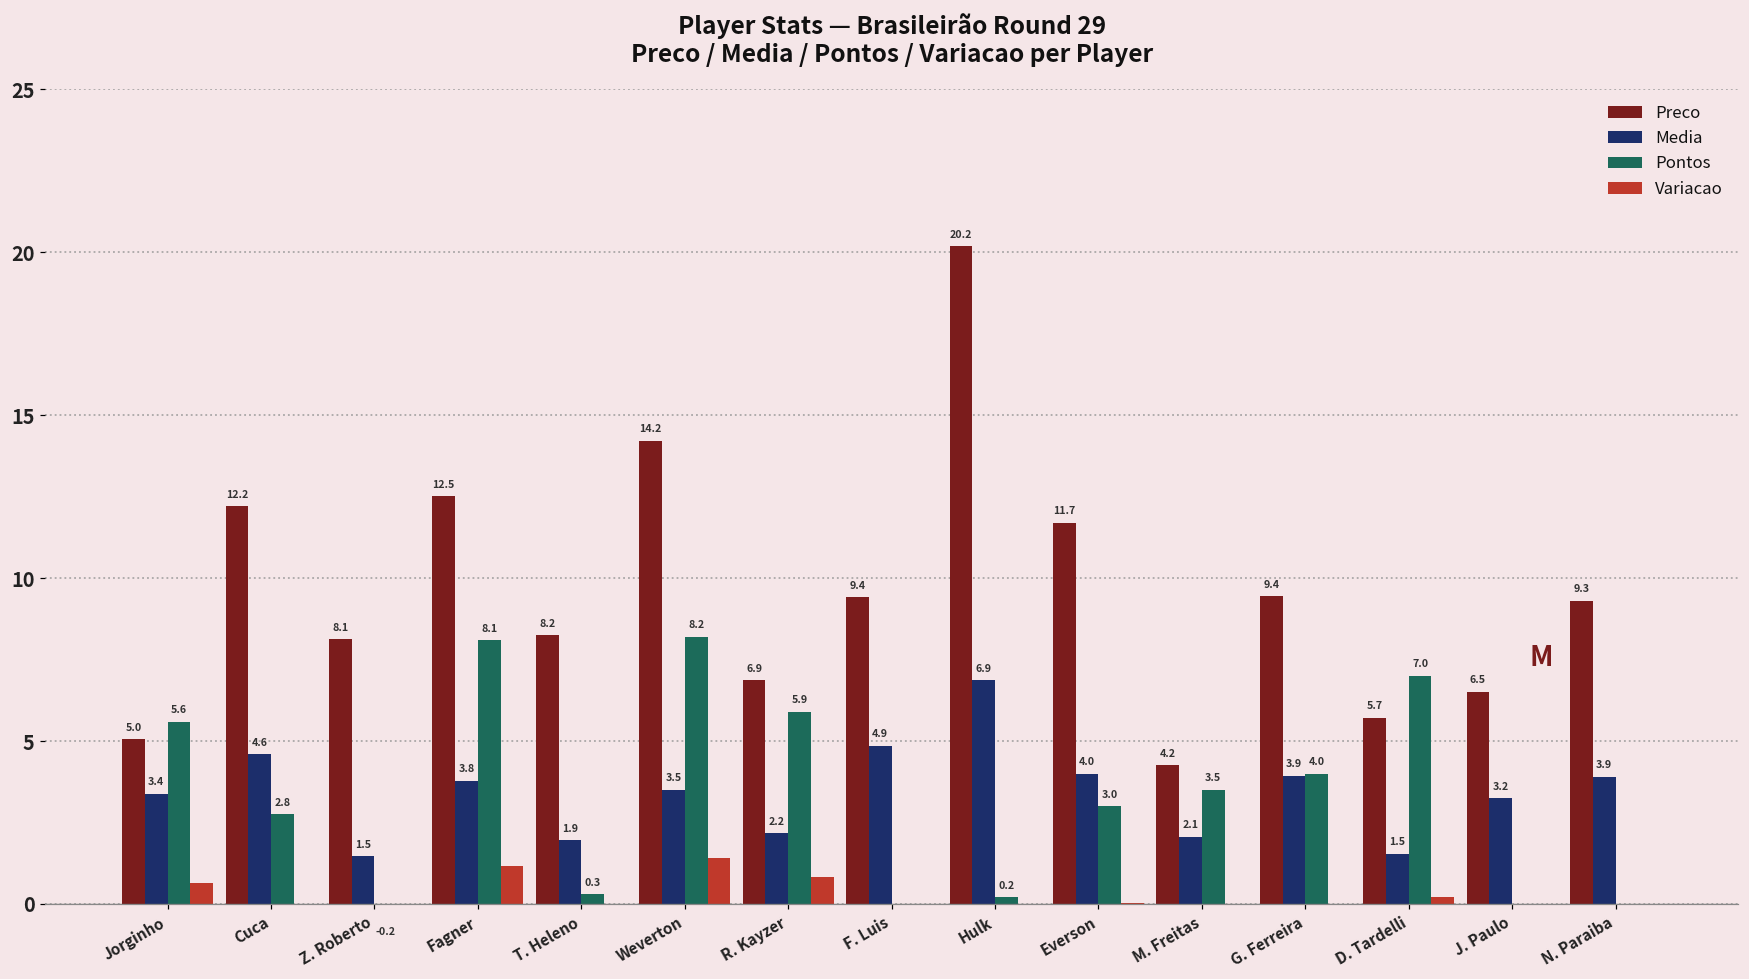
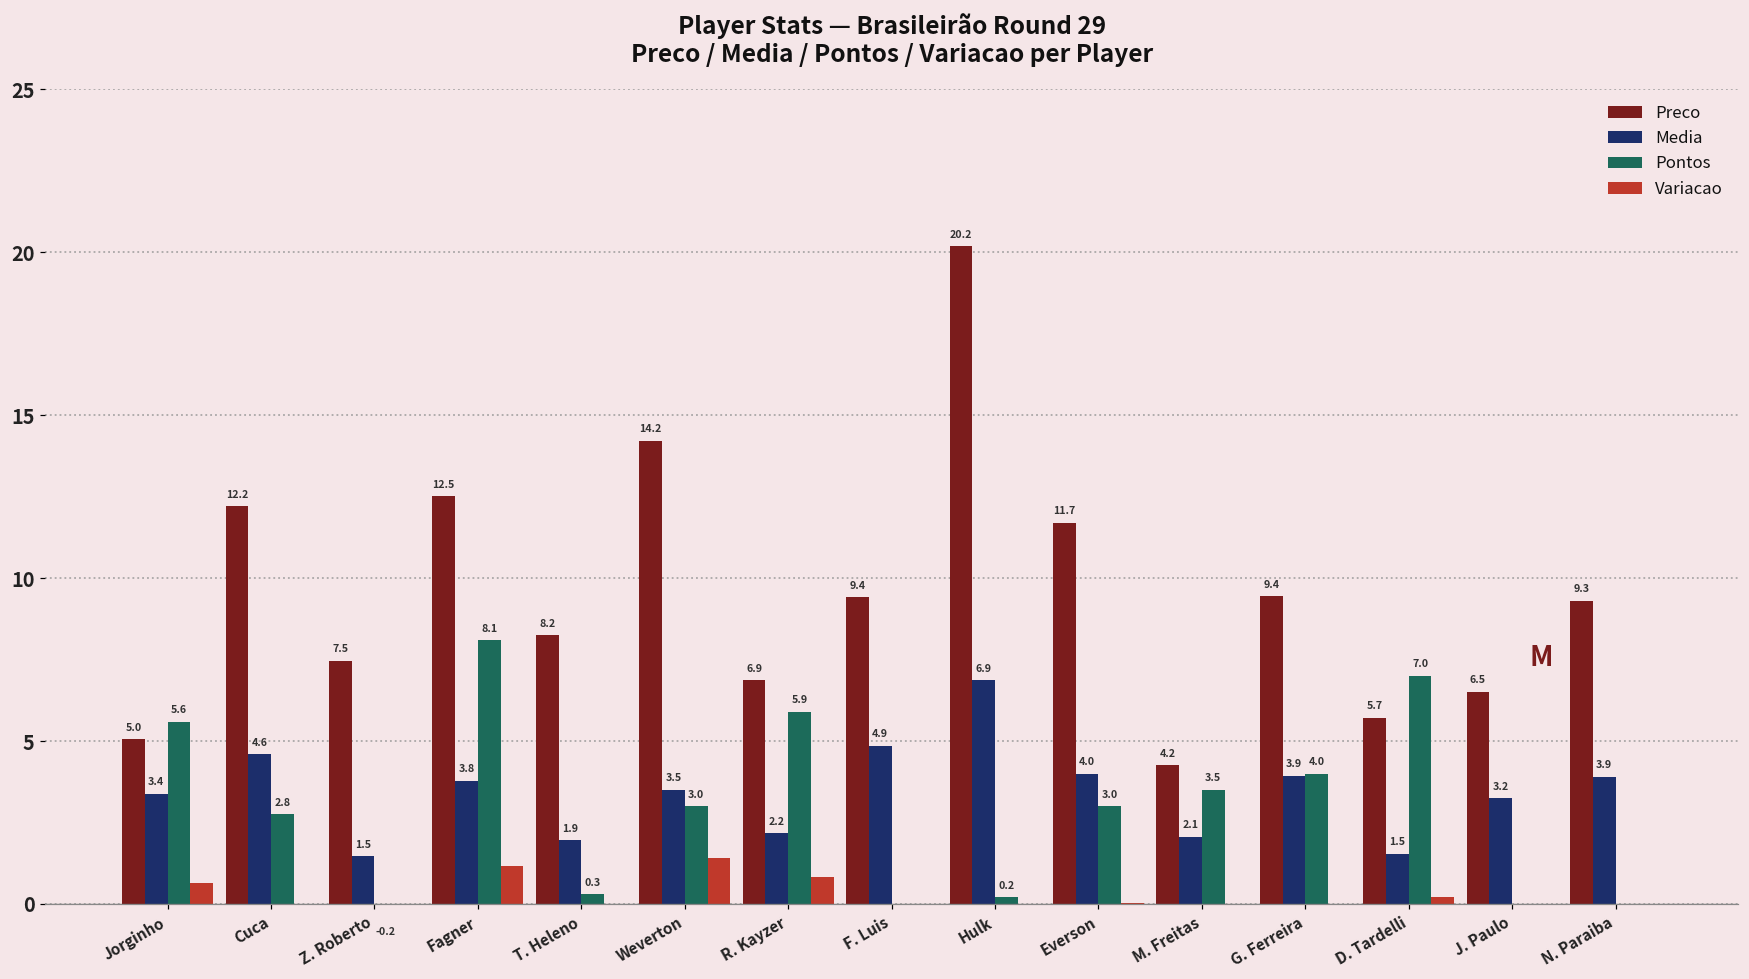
Preco, Z. Roberto: 8.1 -> 7.5
Pontos, Weverton: 8.2 -> 3.0
